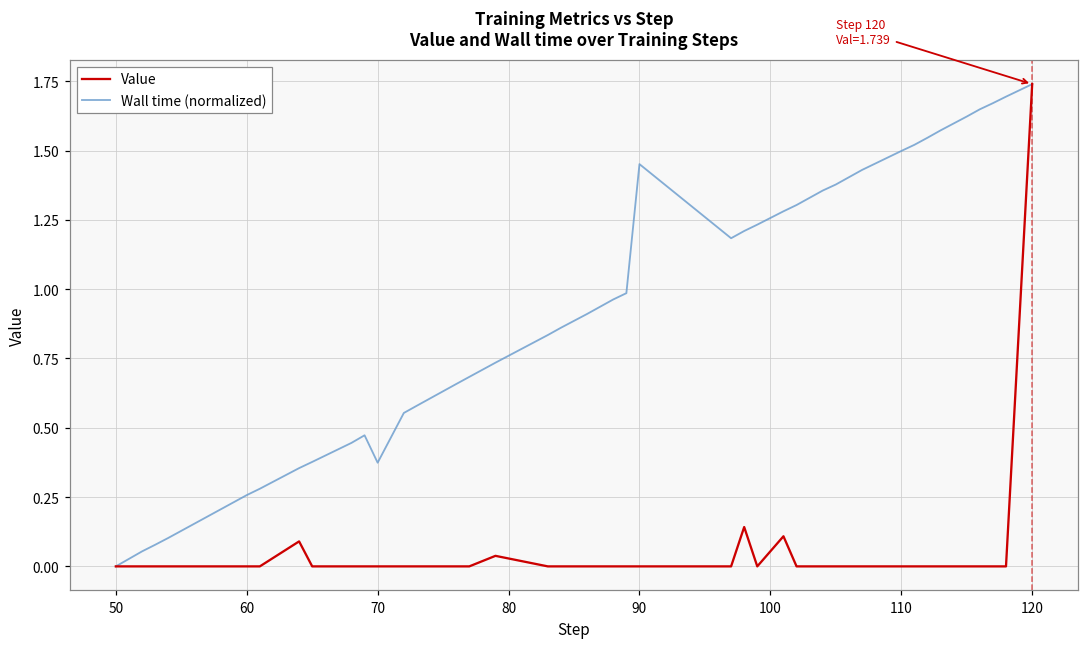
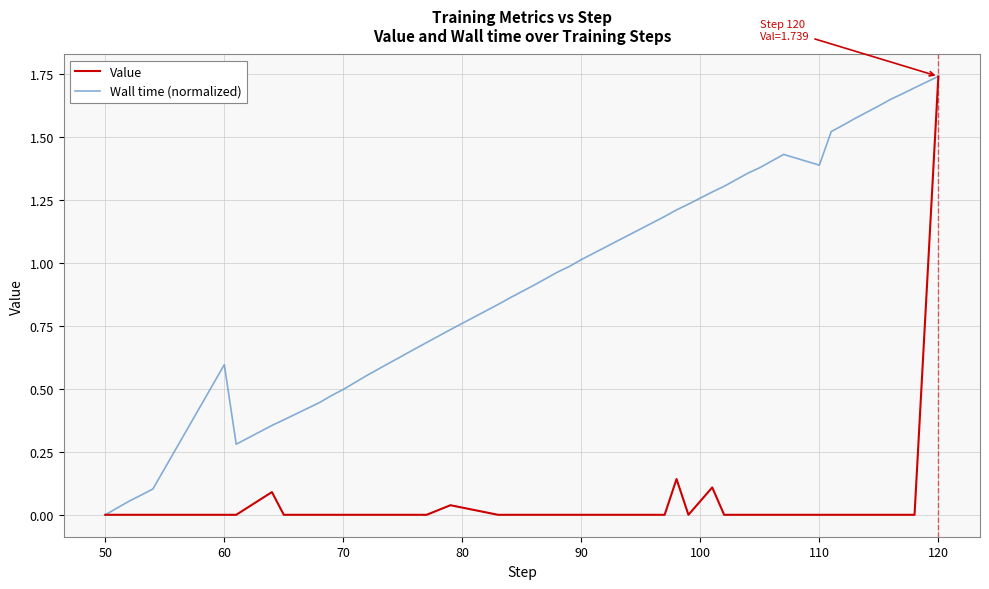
Wall time (normalized), 60: 0.26 -> 0.60
Wall time (normalized), 70: 0.37 -> 0.50
Wall time (normalized), 90: 1.45 -> 1.01
Wall time (normalized), 110: 1.50 -> 1.39
